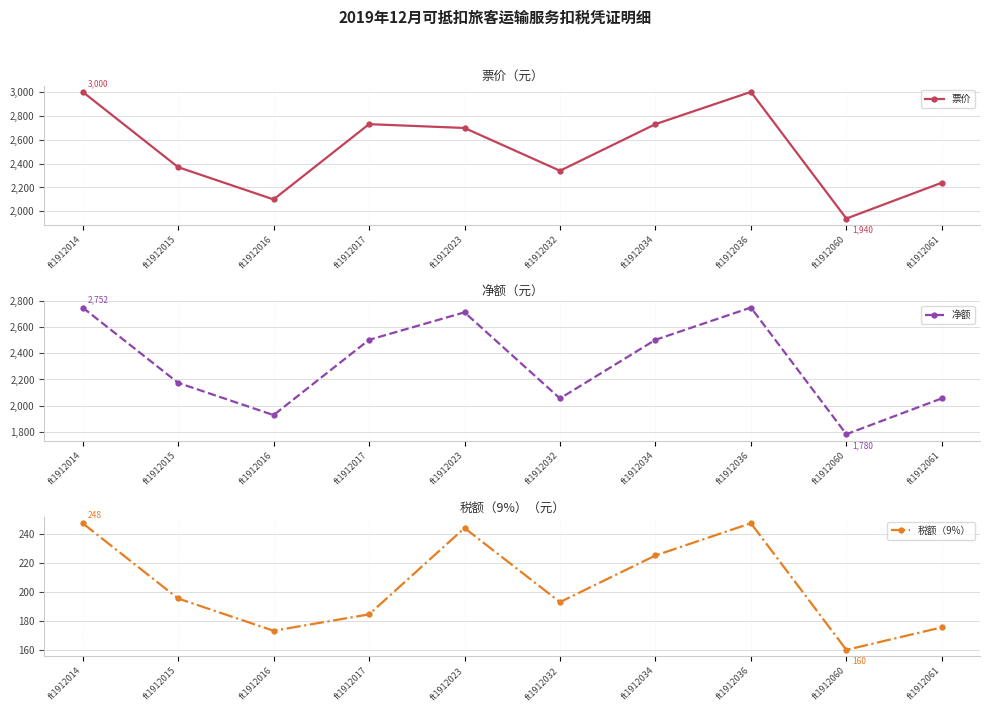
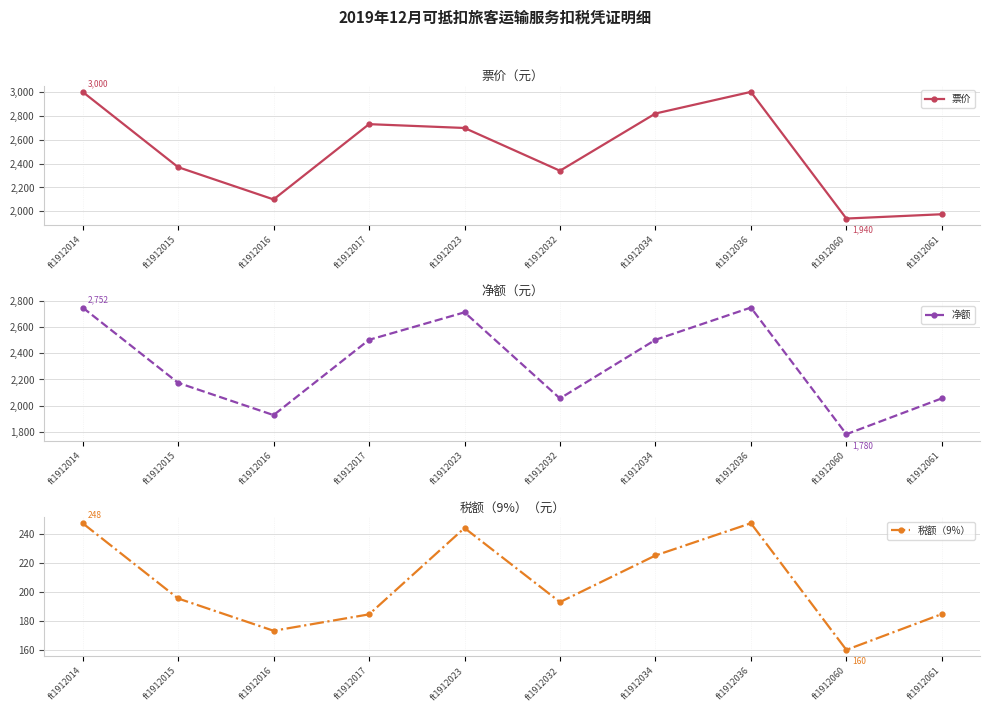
票价（元）, ft1912034: 2,730 -> 2,820
票价（元）, ft1912061: 2,240 -> 1,980
税额（9%）（元）, ft1912061: 176 -> 185
